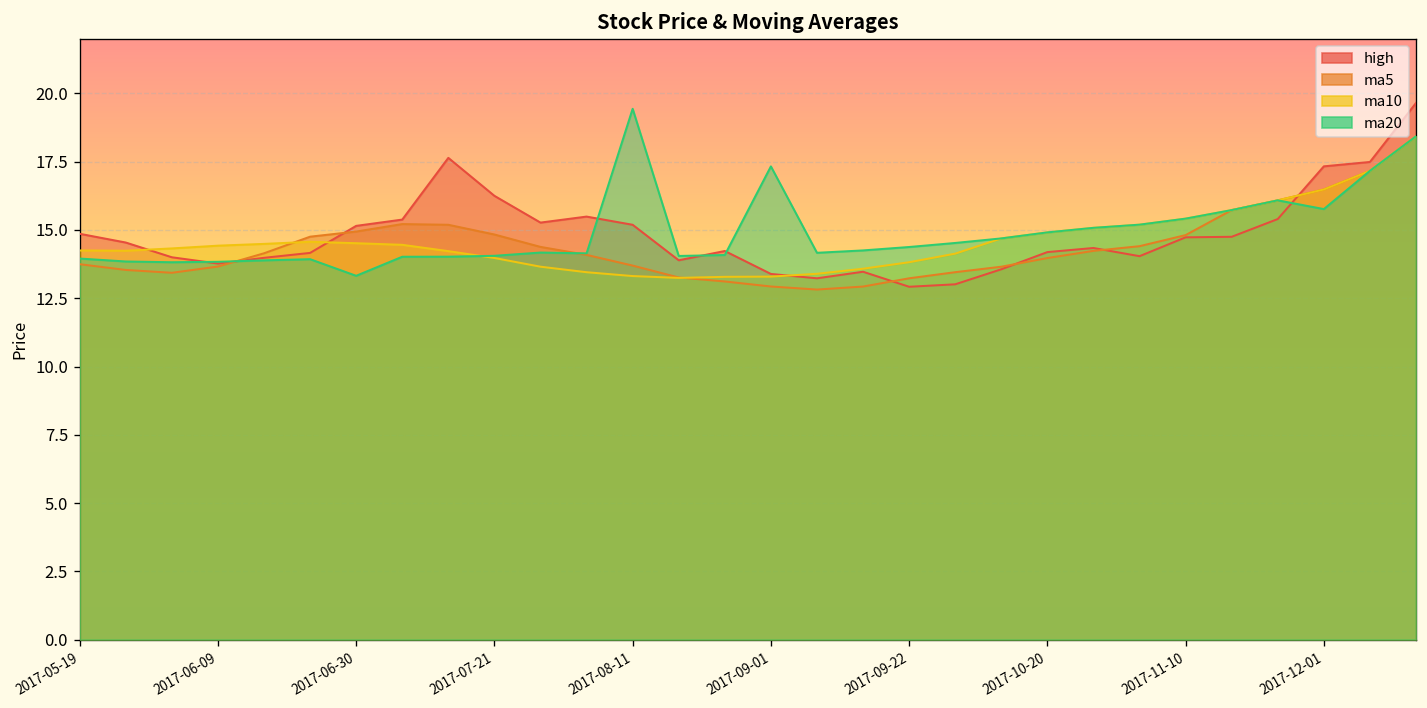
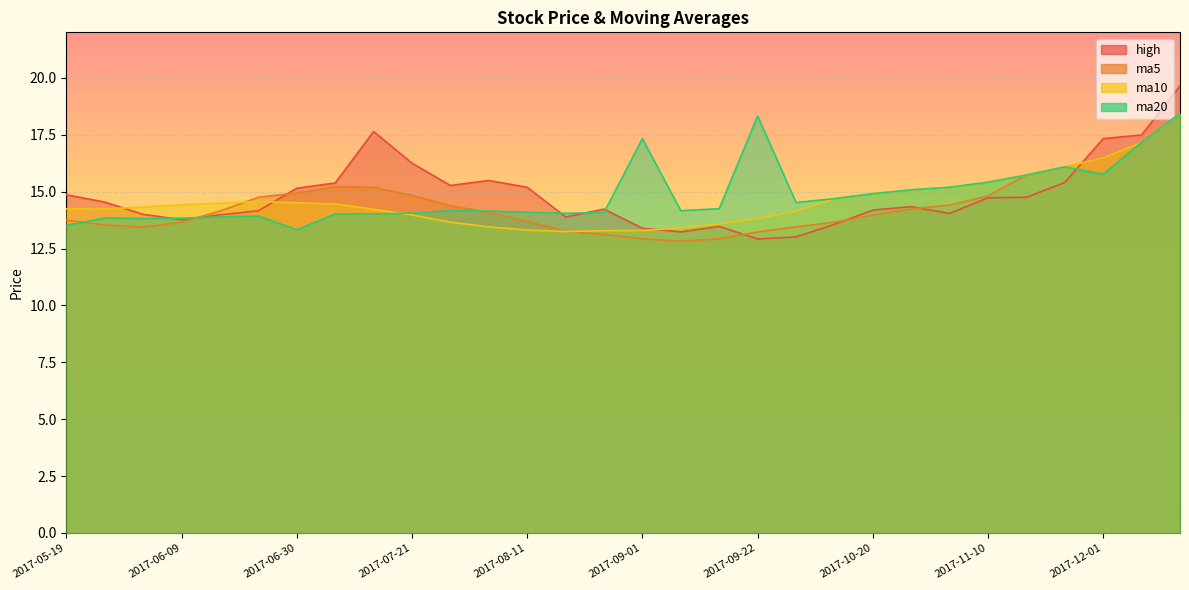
ma20, 2017-05-19: 14.0 -> 13.5
ma20, 2017-08-11: 19.4 -> 14.1
ma20, 2017-09-22: 14.4 -> 18.3
